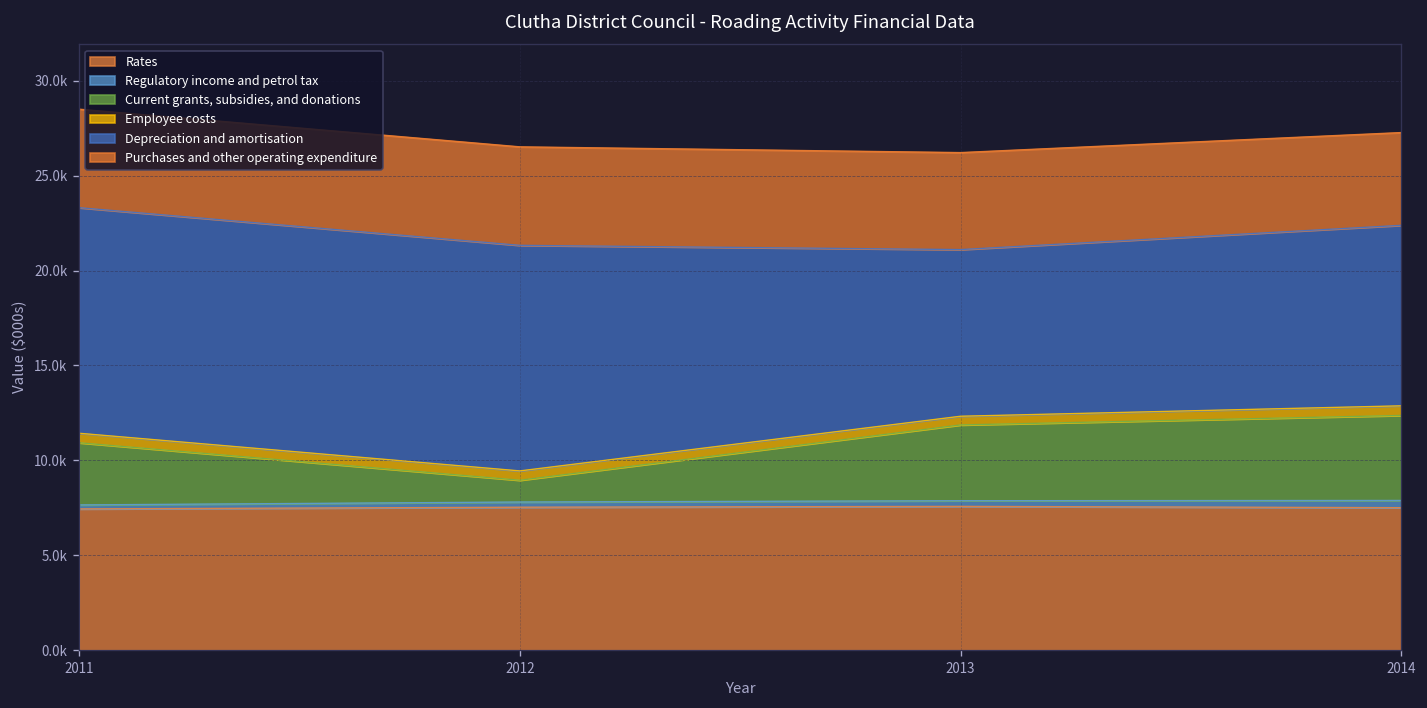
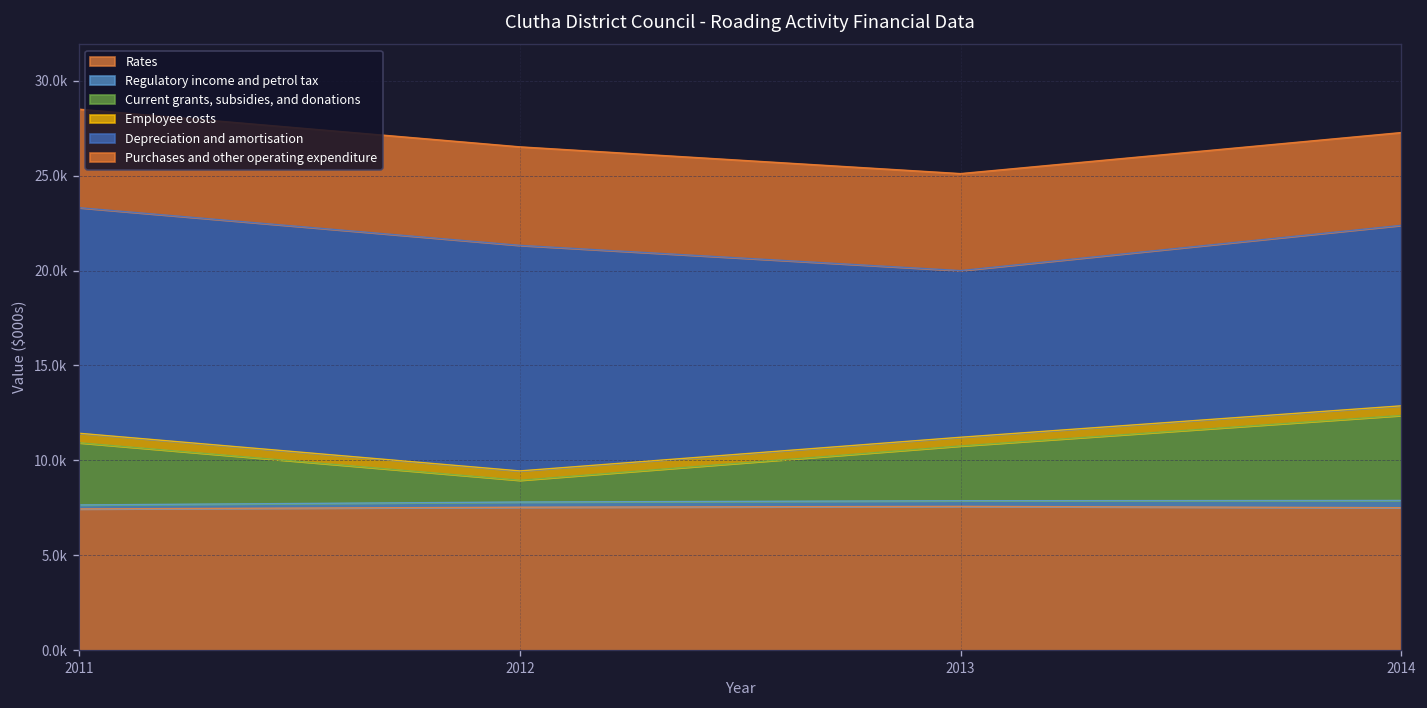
Current grants, subsidies, and donations, 2013: 4000 -> 2900
